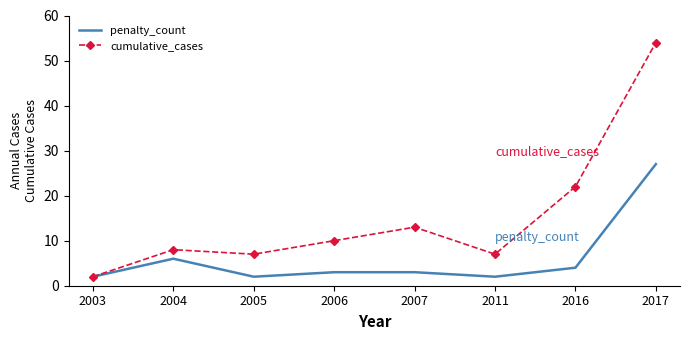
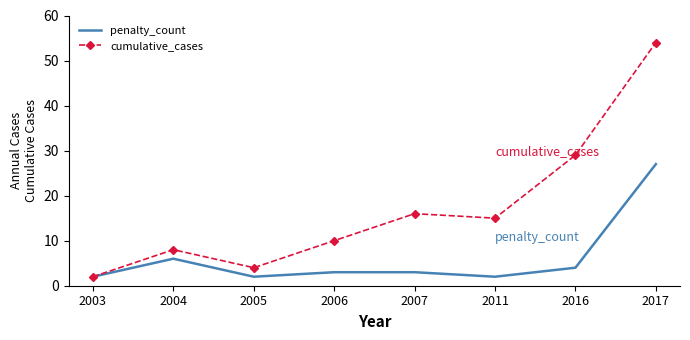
cumulative_cases, 2005: 7 -> 4
cumulative_cases, 2007: 13 -> 16
cumulative_cases, 2011: 7 -> 15
cumulative_cases, 2016: 22 -> 29
